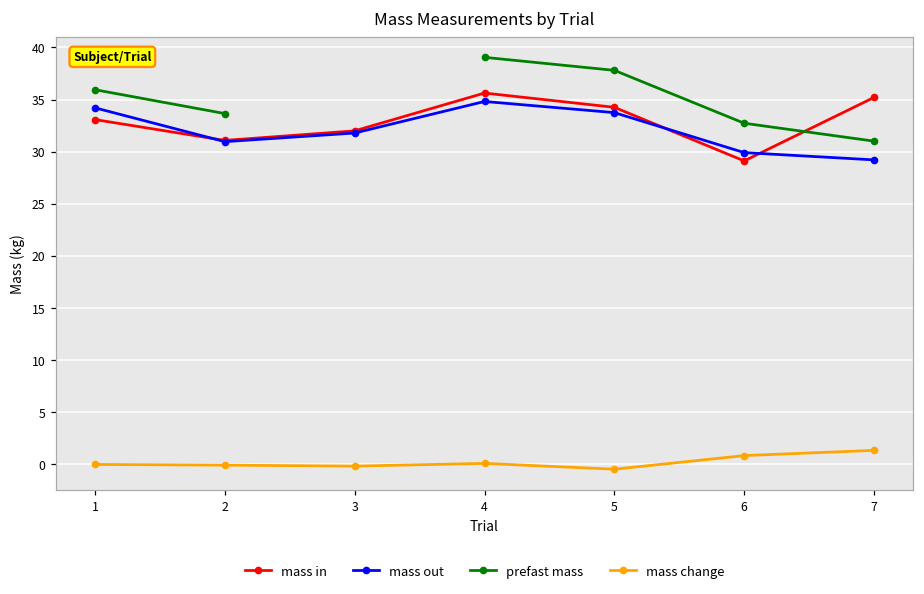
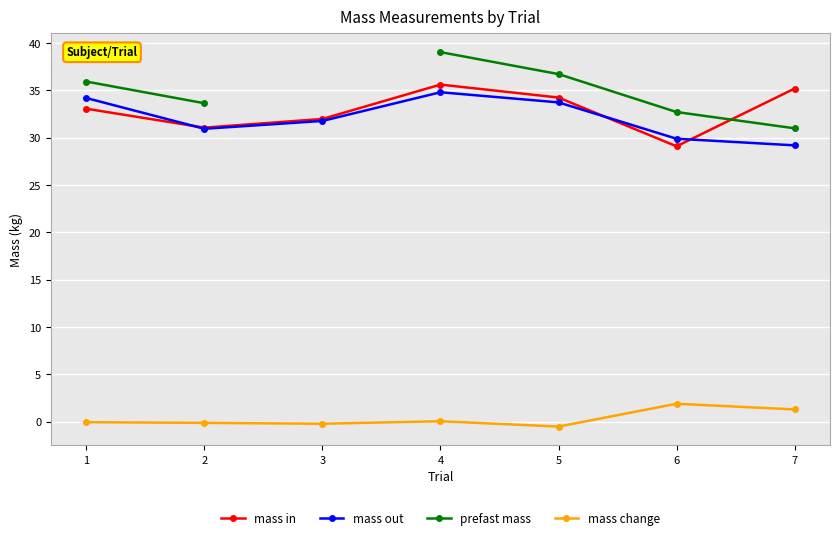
prefast mass, 5: 38 -> 37
mass change, 6: 1 -> 2
